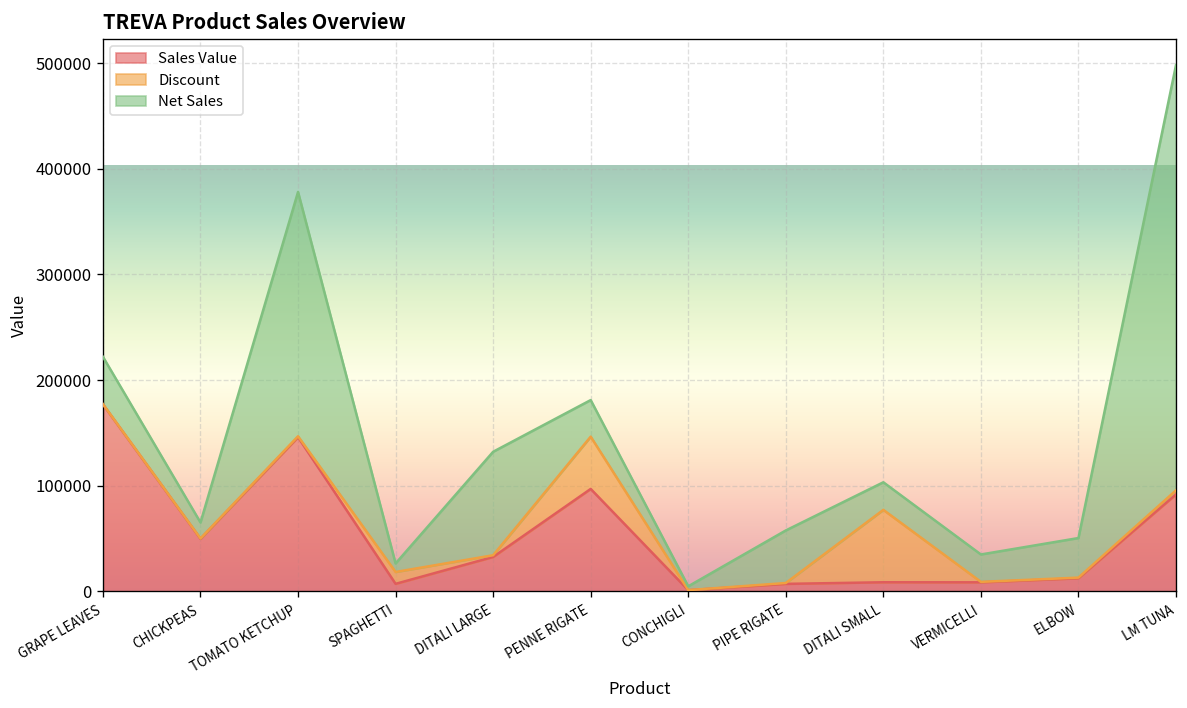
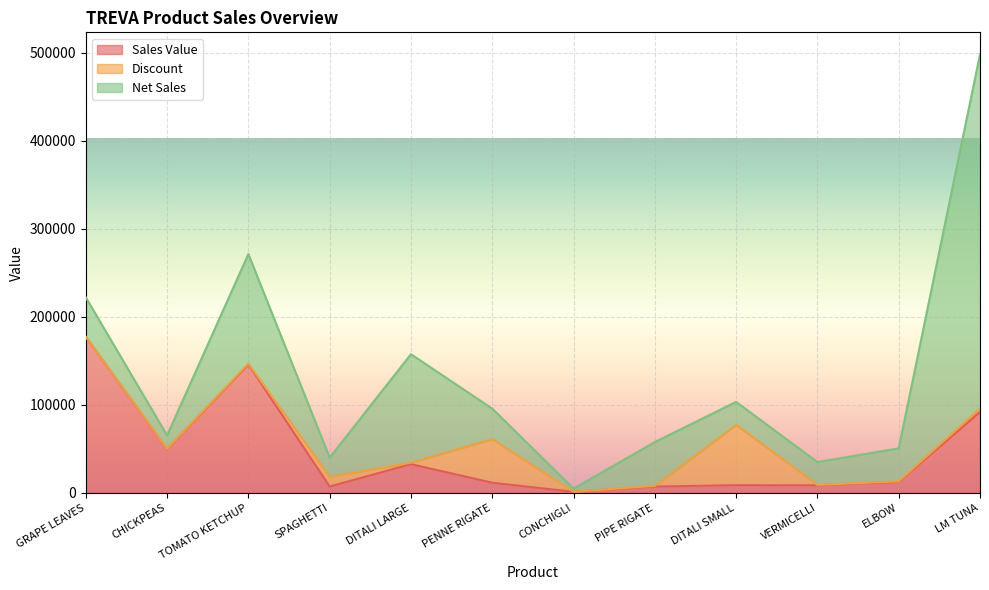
Net Sales, TOMATO KETCHUP: 230000 -> 120000
Net Sales, SPAGHETTI: 10000 -> 20000
Net Sales, DITALI LARGE: 100000 -> 120000
Sales Value, PENNE RIGATE: 100000 -> 10000
